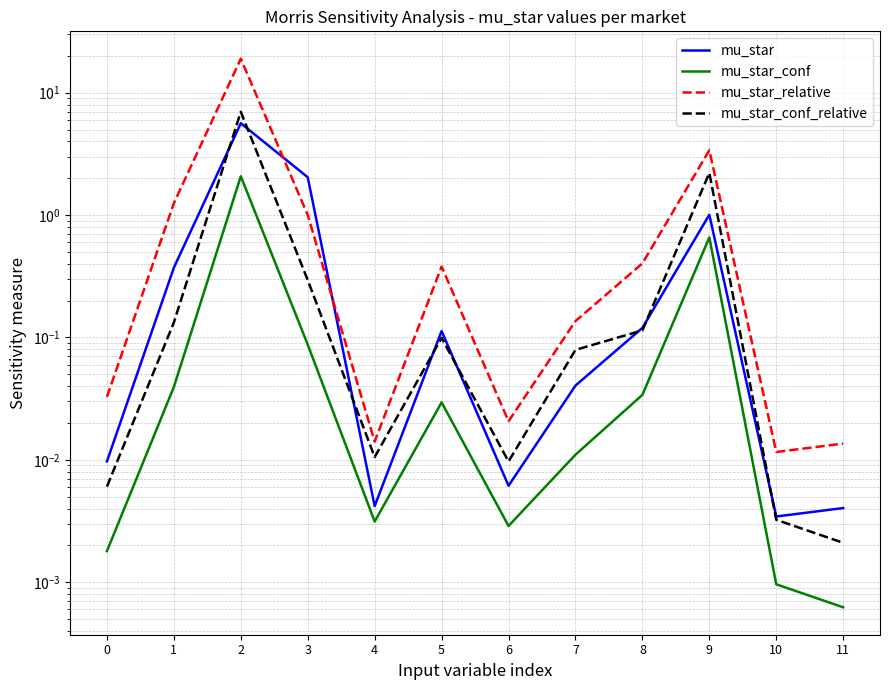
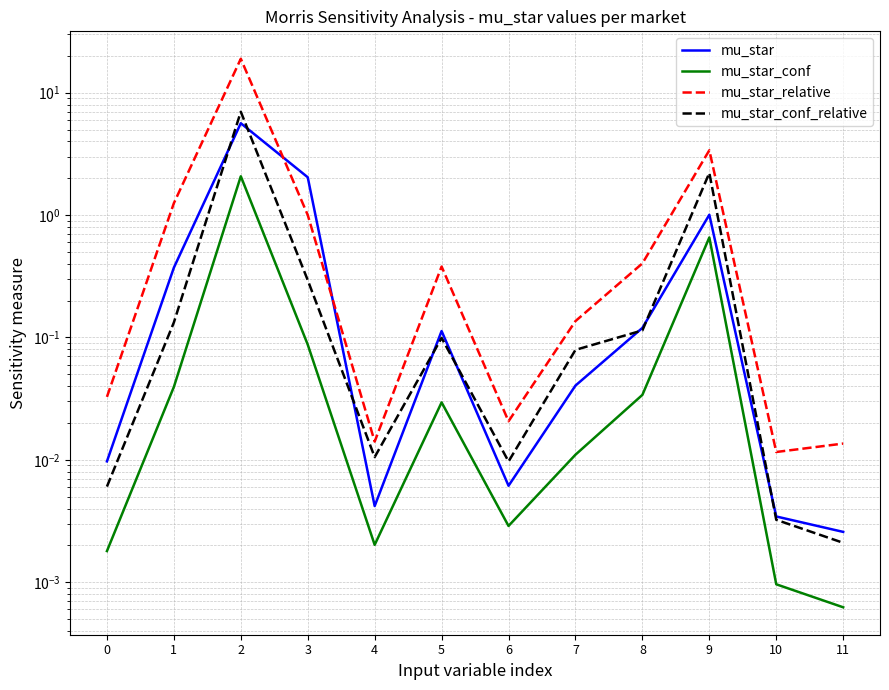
mu_star_conf, 4: 0.0031 -> 0.0020
mu_star, 11: 0.0040 -> 0.0026
